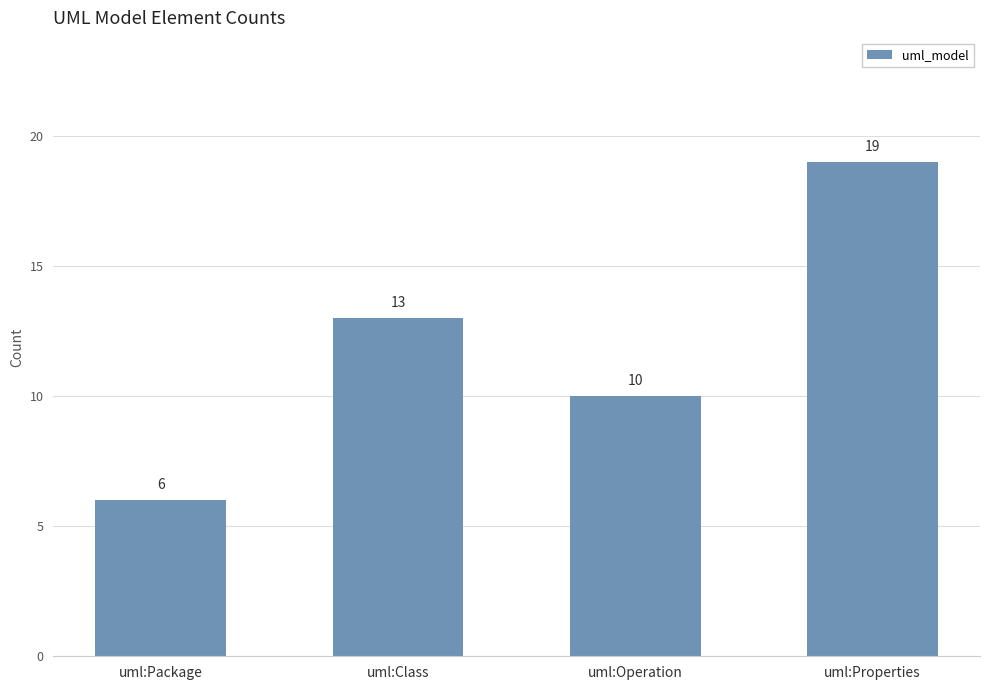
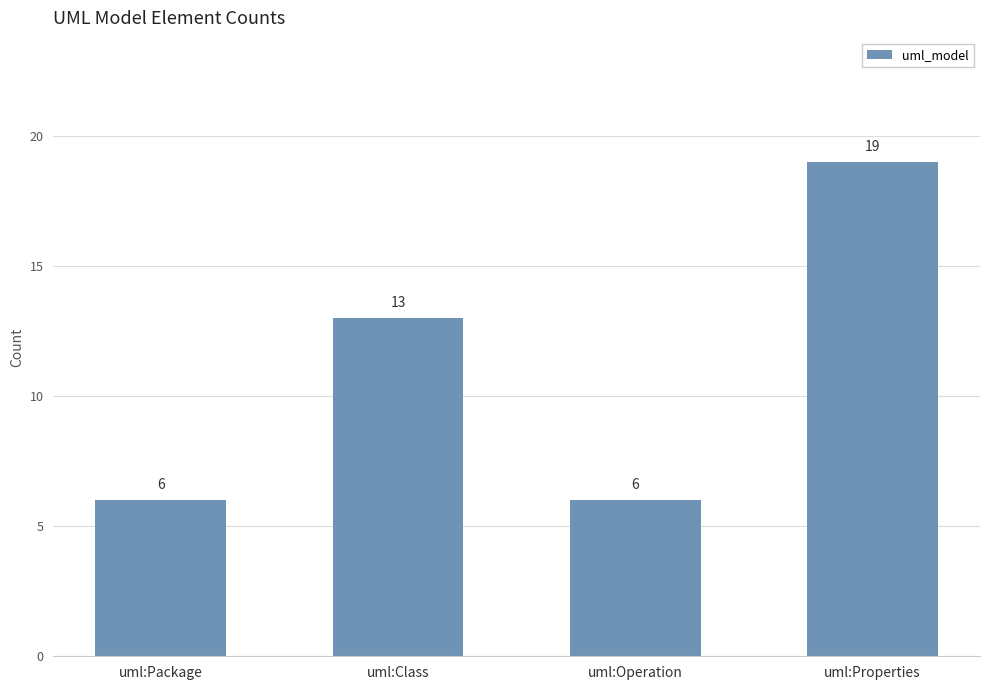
uml:Operation: 10 -> 6
